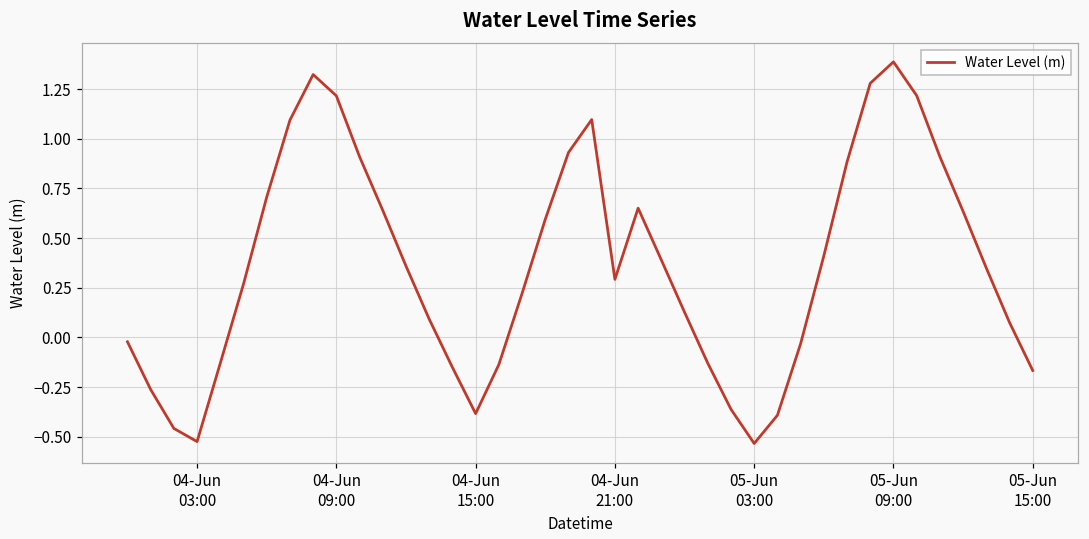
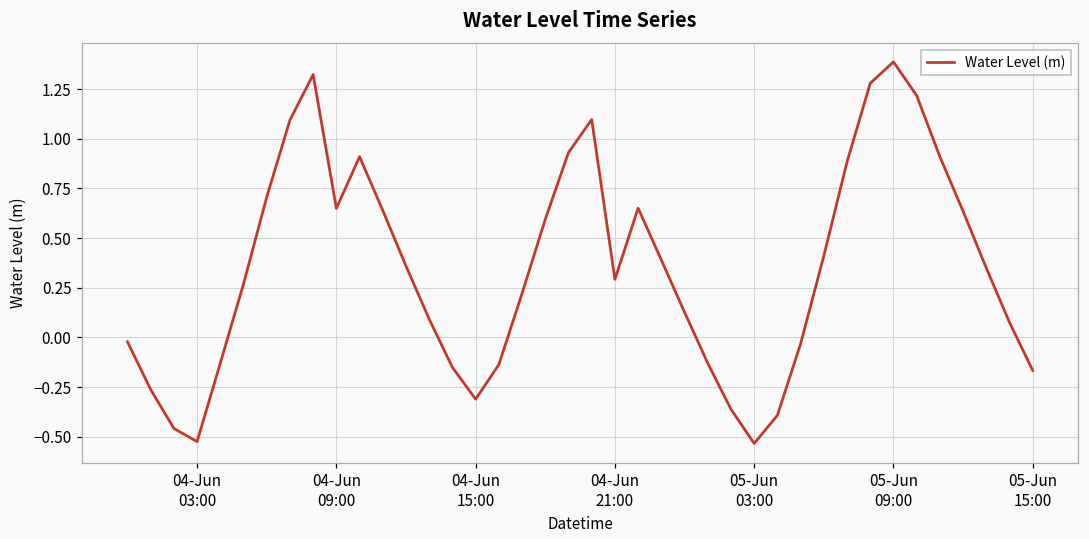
04-Jun 09:00: 1.22 -> 0.65
04-Jun 15:00: -0.38 -> -0.31
